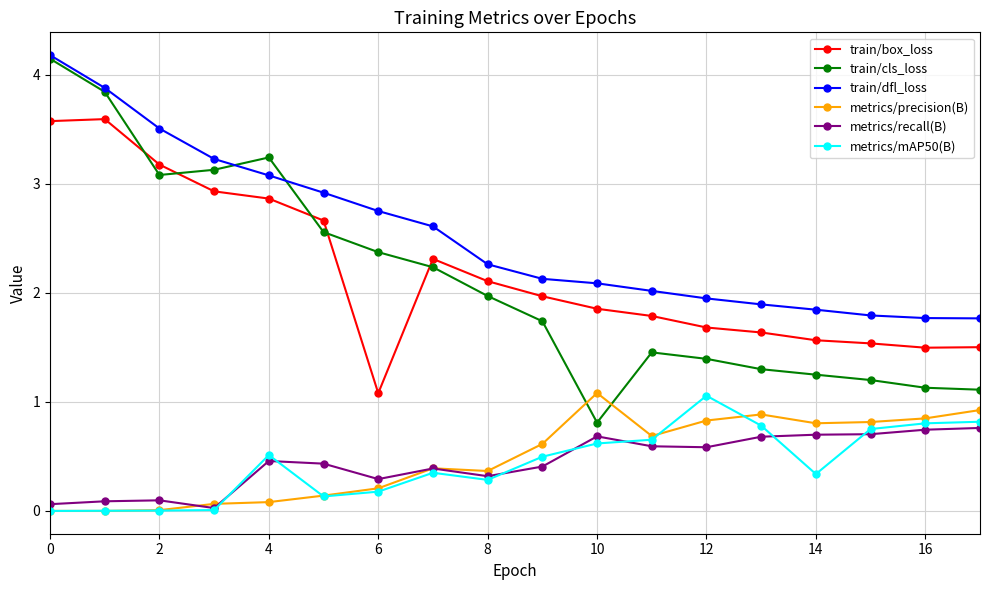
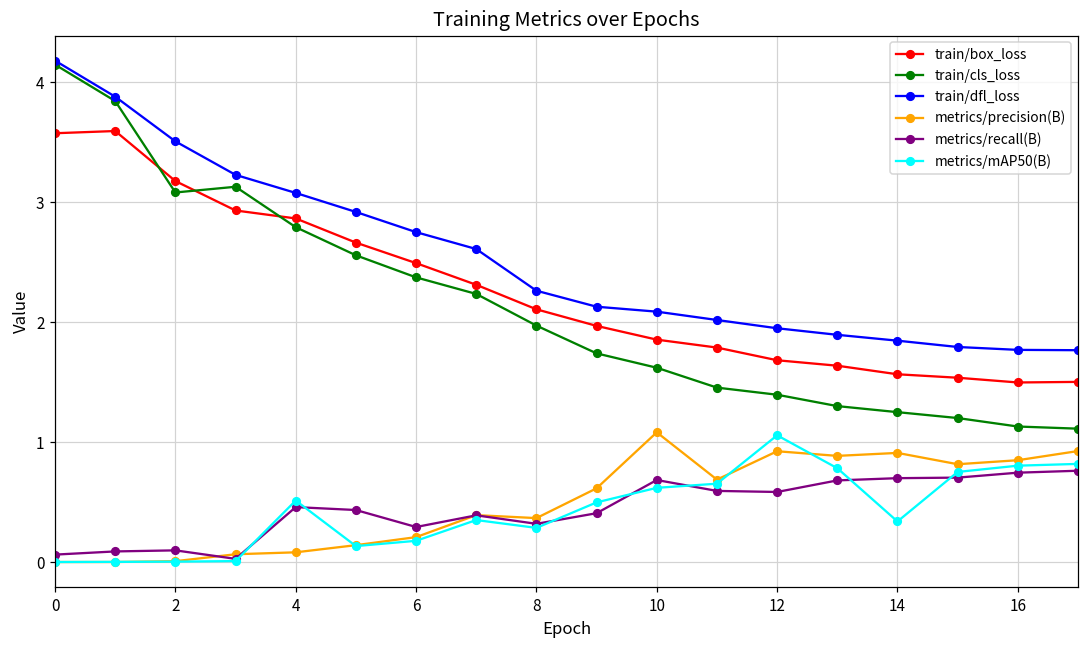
train/cls_loss, 4: 3.24 -> 2.79
train/box_loss, 6: 1.08 -> 2.49
train/cls_loss, 10: 0.81 -> 1.62
metrics/precision(B), 12: 0.83 -> 0.92
metrics/precision(B), 14: 0.80 -> 0.91
